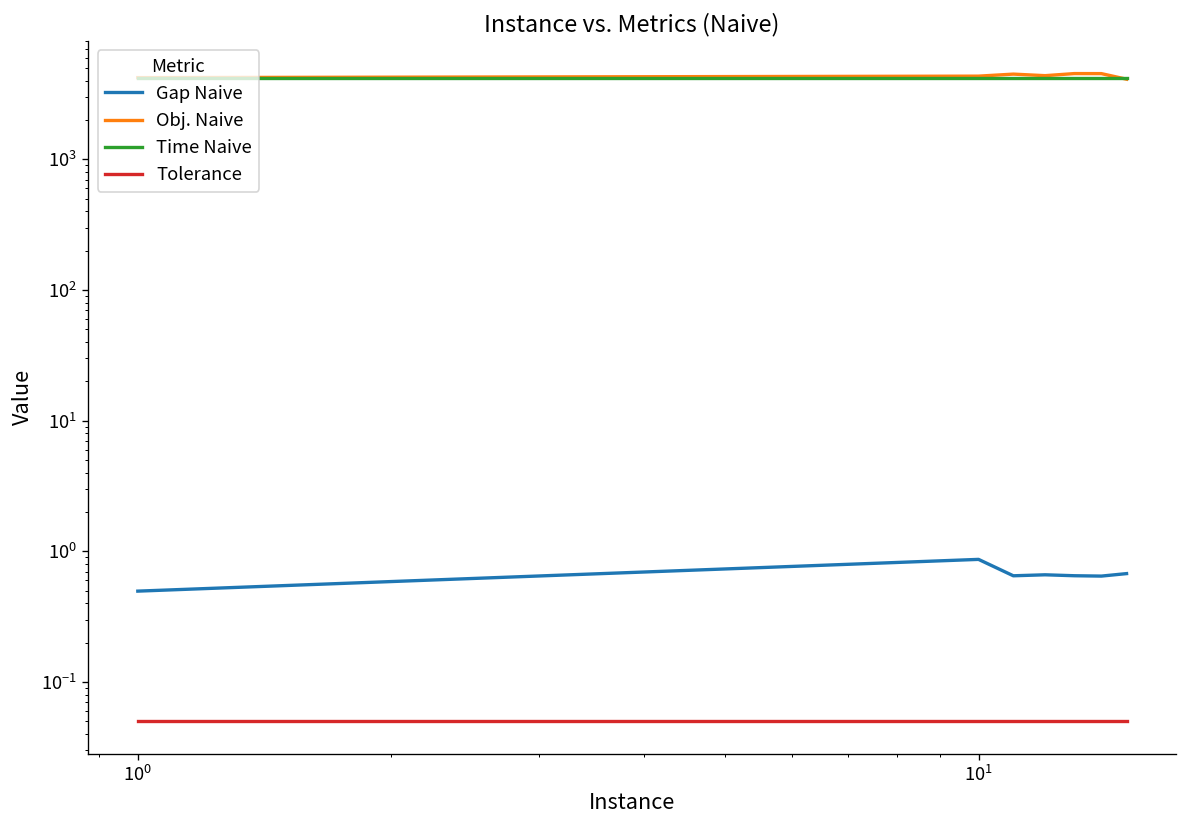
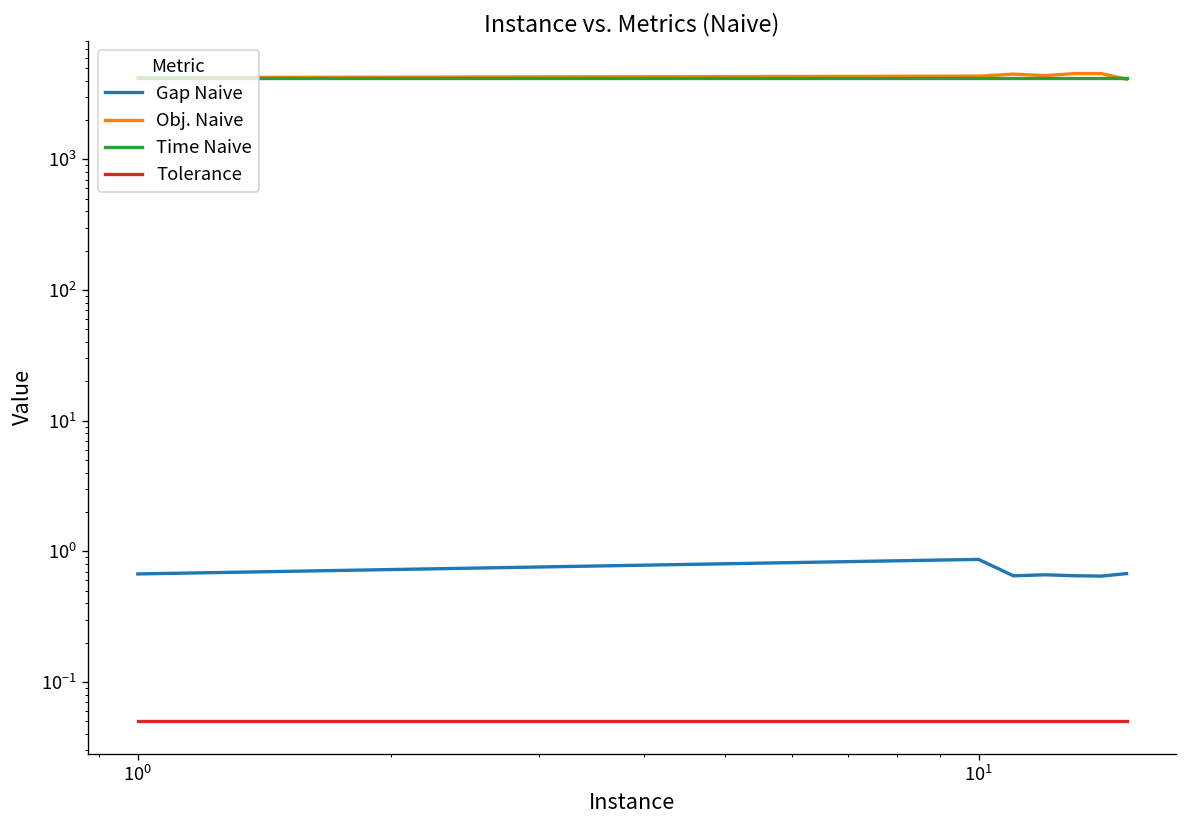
Gap Naive, 10^0: 0.5 -> 0.7
